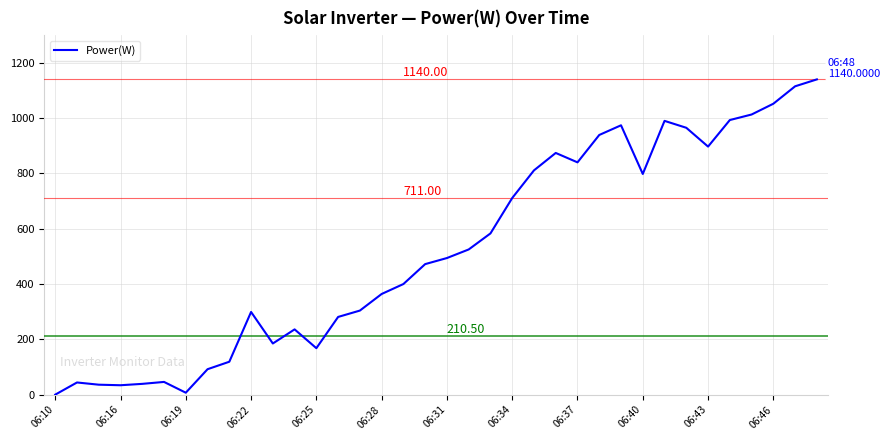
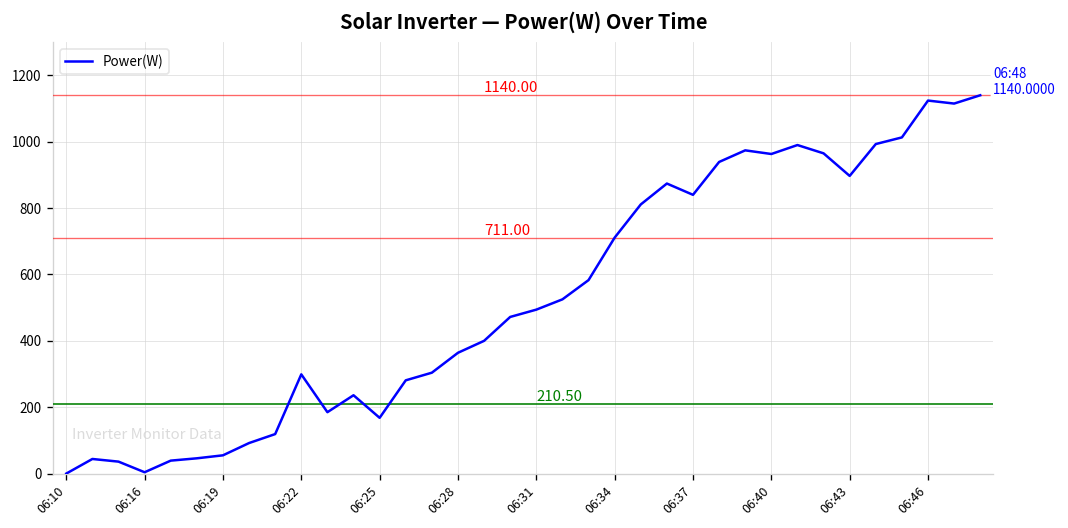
06:16: 30 -> 0
06:19: 10 -> 60
06:40: 800 -> 960
06:46: 1050 -> 1120
